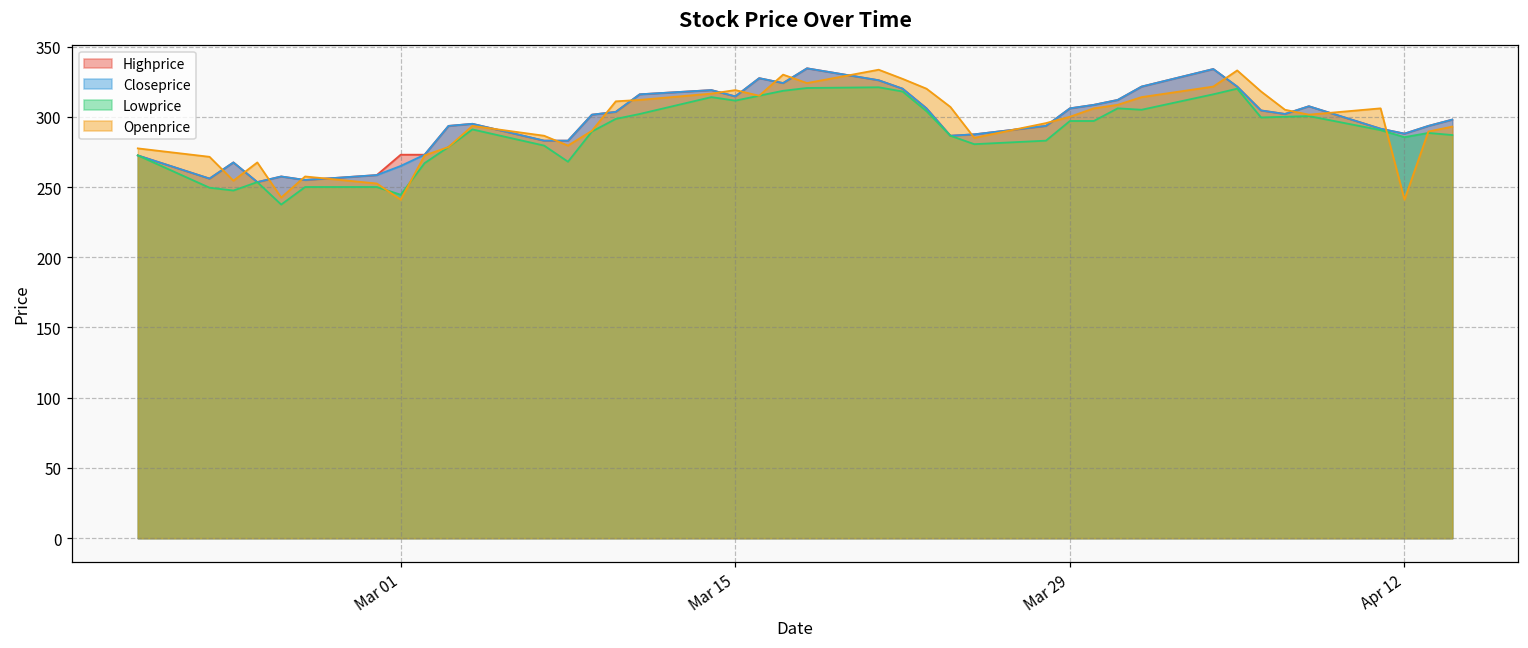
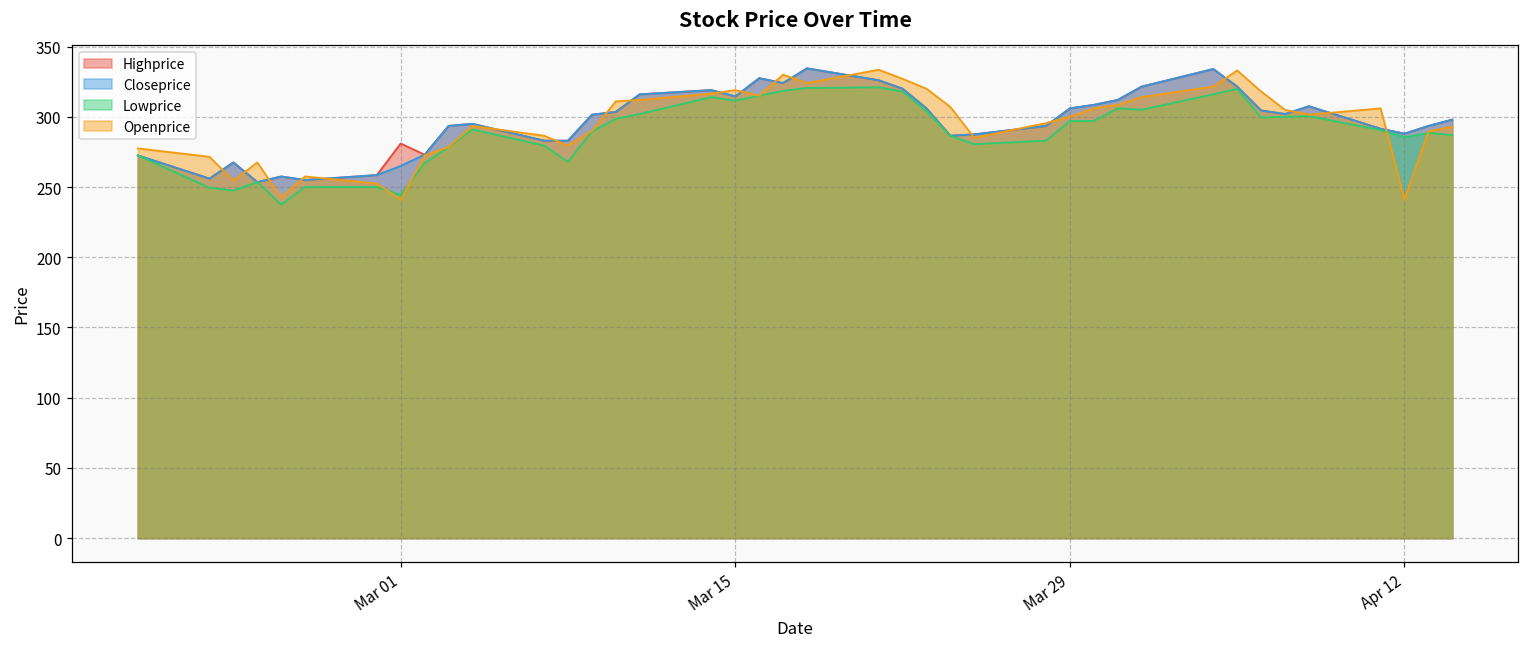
Highprice, Mar 01: 273 -> 281
